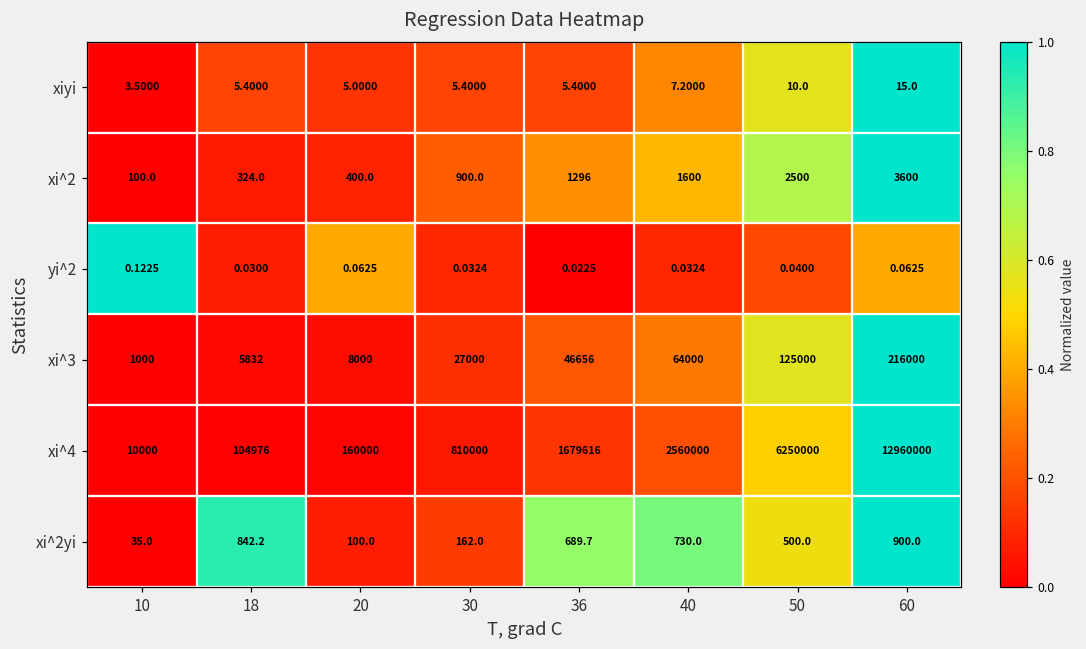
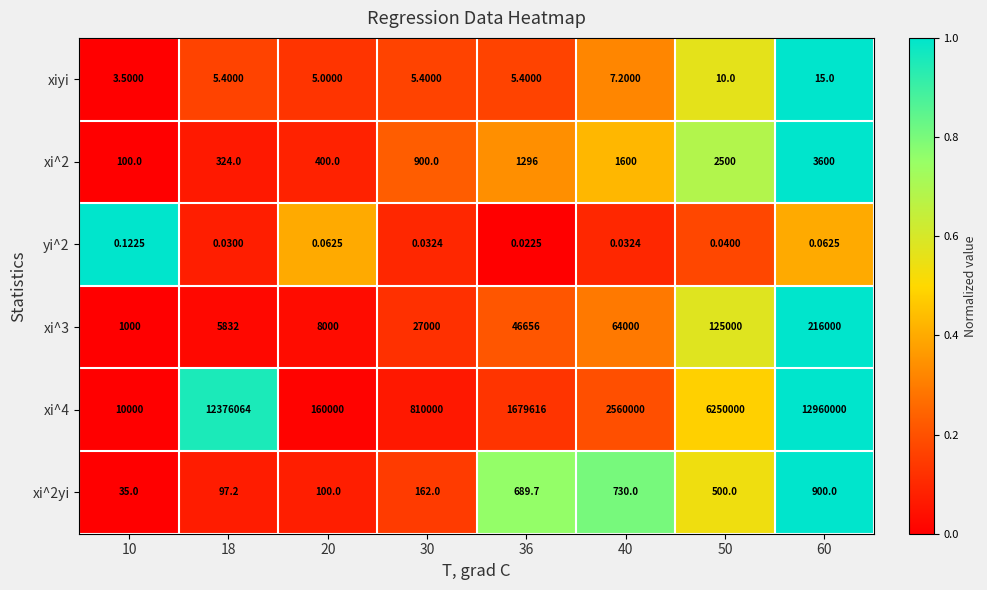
xi^4, 18: 104976 -> 12376064
xi^2yi, 18: 842.2 -> 97.2
